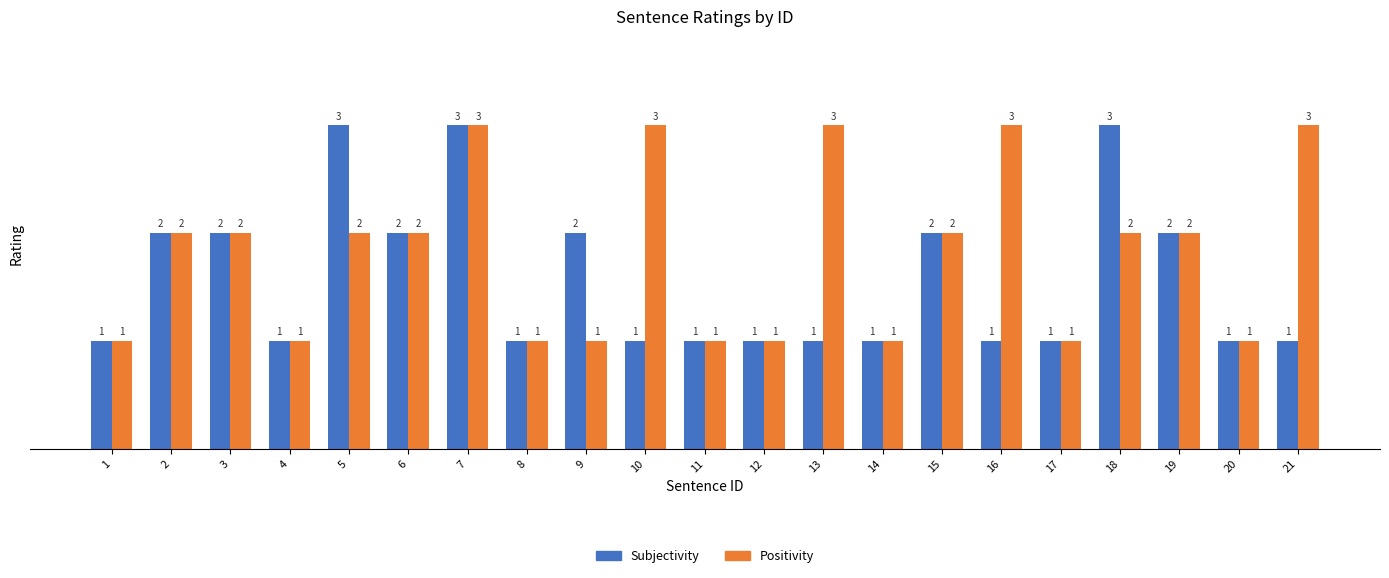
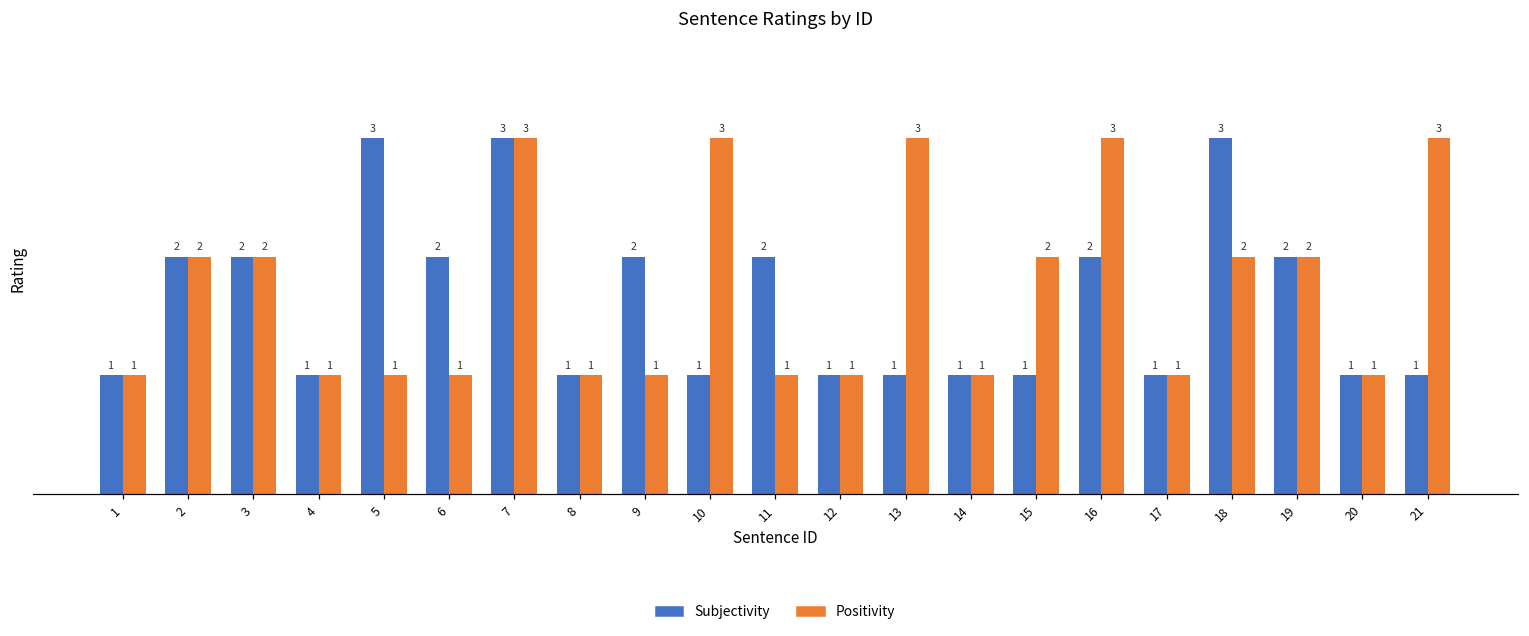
Positivity, 5: 2 -> 1
Positivity, 6: 2 -> 1
Subjectivity, 11: 1 -> 2
Subjectivity, 15: 2 -> 1
Subjectivity, 16: 1 -> 2
